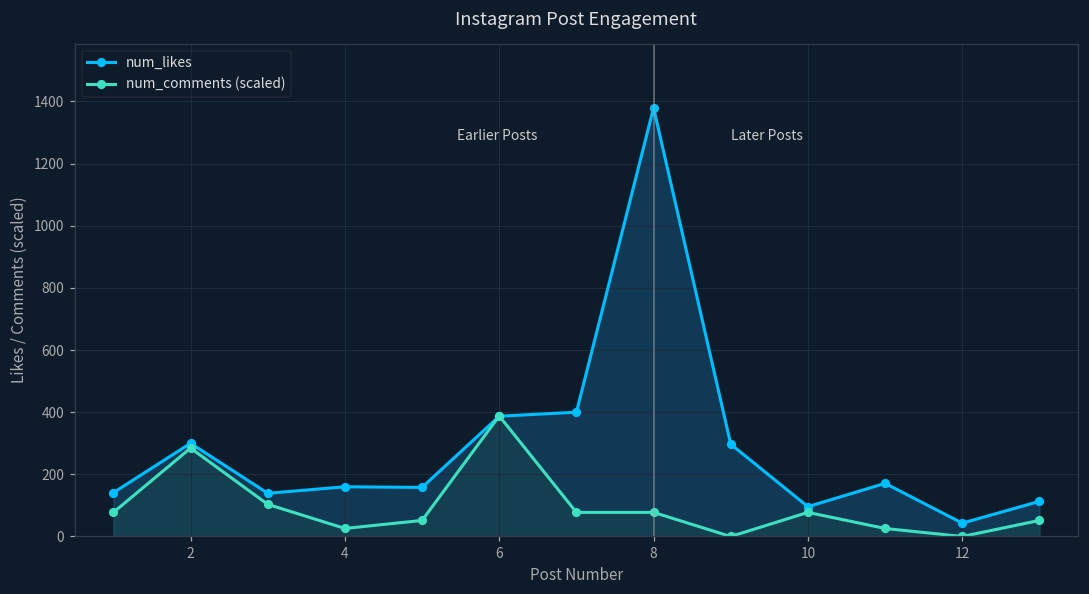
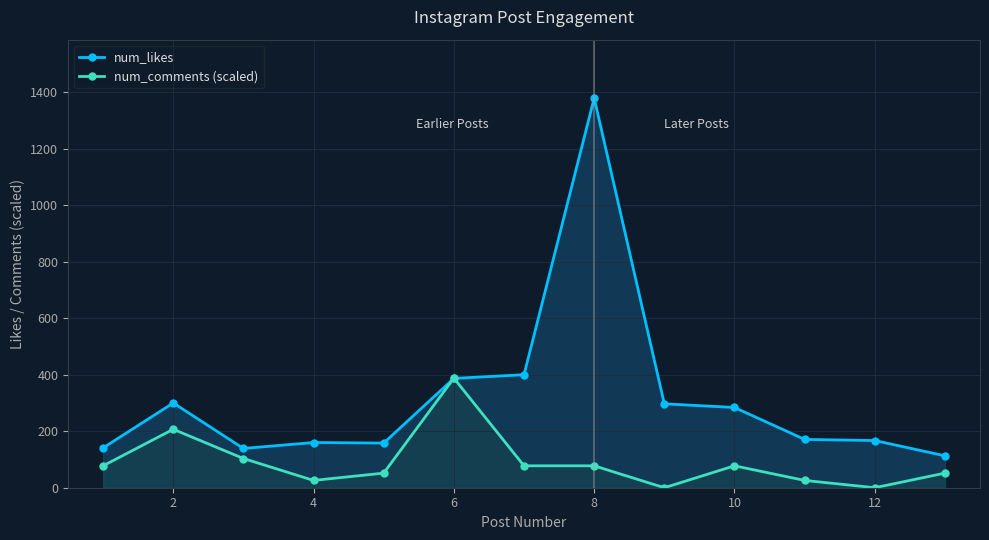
num_comments (scaled), 2: 280 -> 210
num_likes, 10: 100 -> 280
num_likes, 12: 40 -> 170
